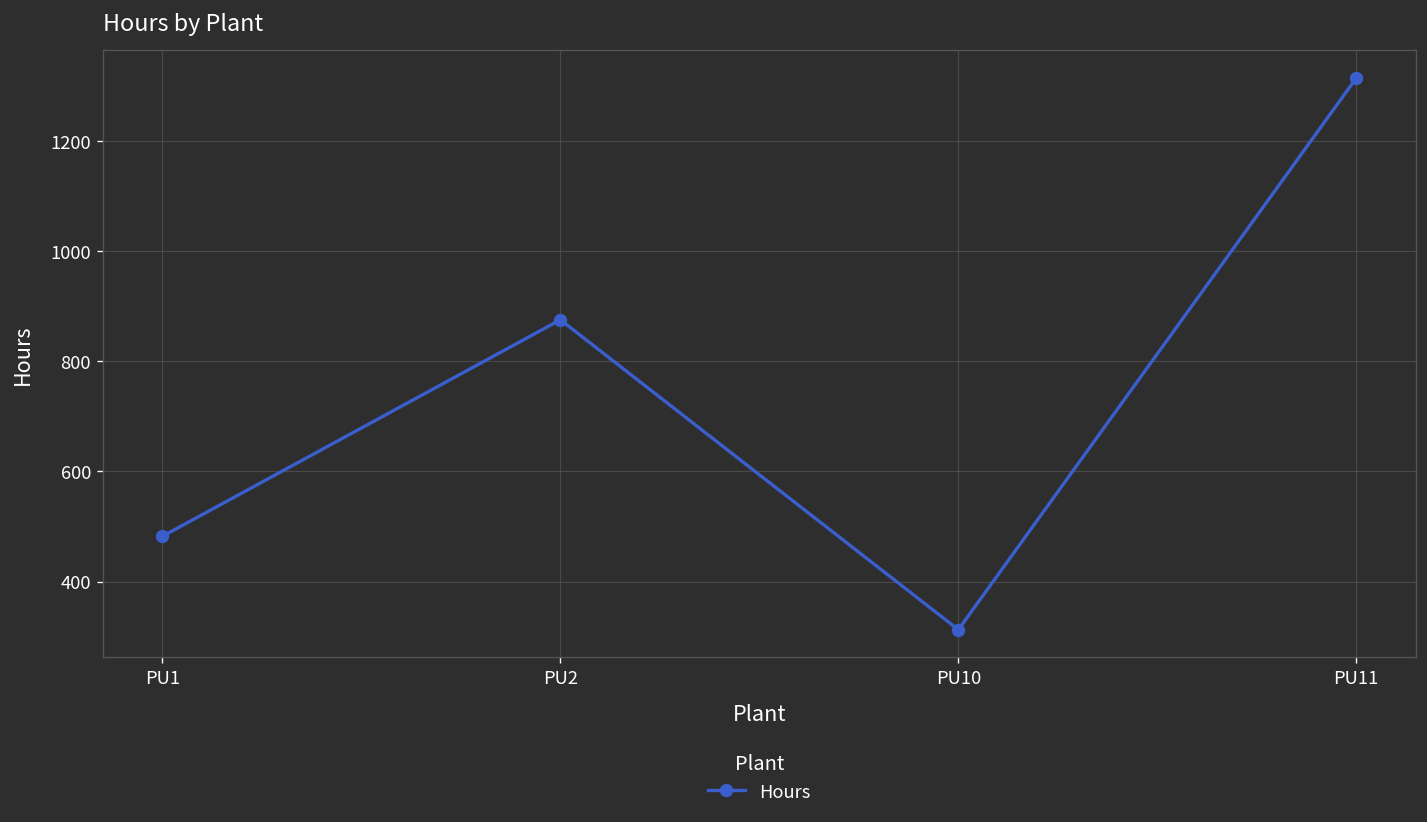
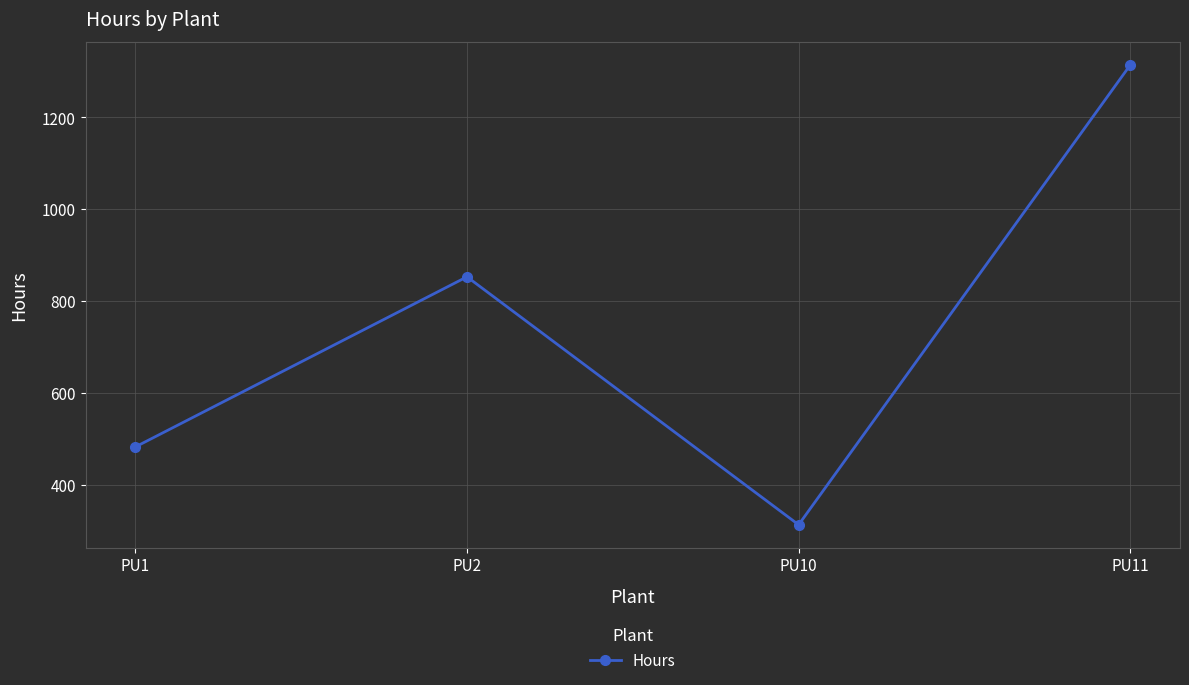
PU2: 880 -> 850
